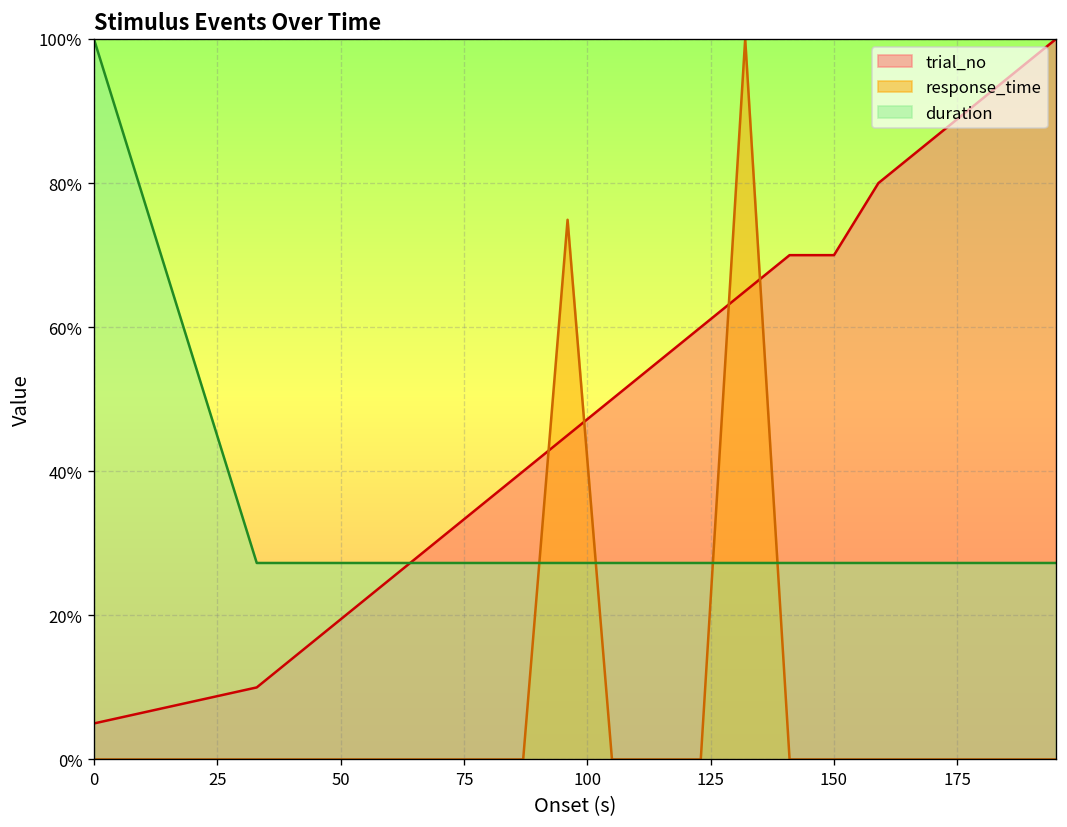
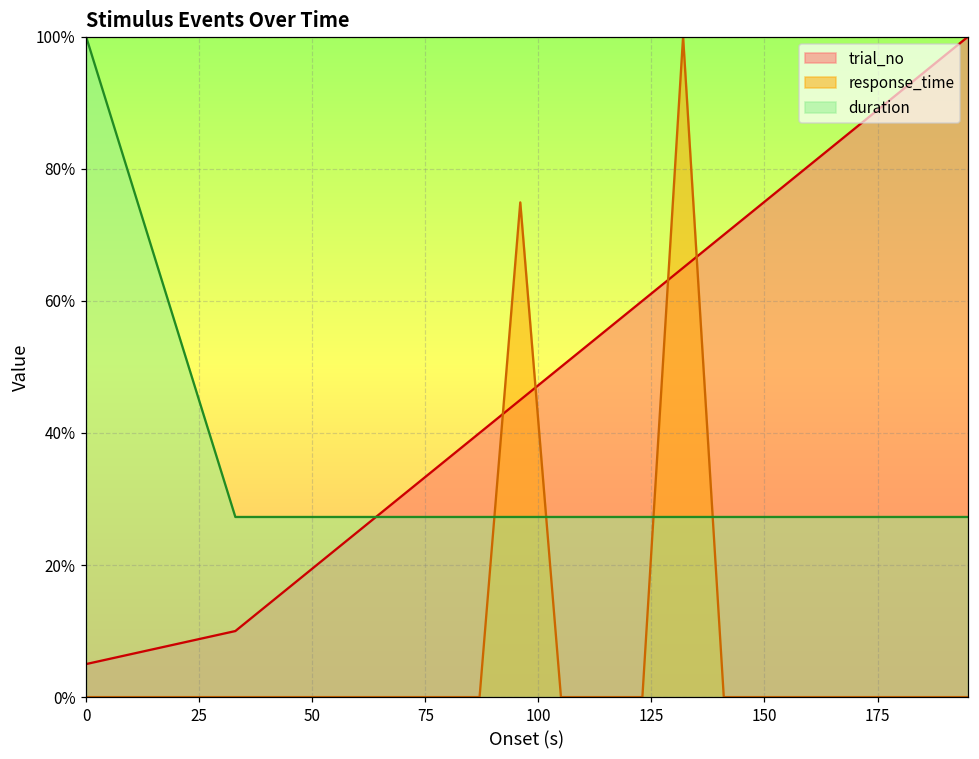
trial_no, 150: 70% -> 75%
